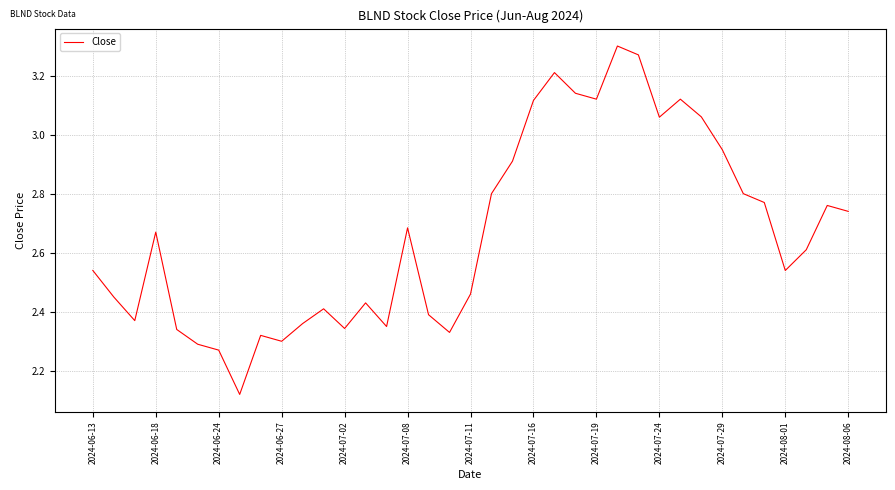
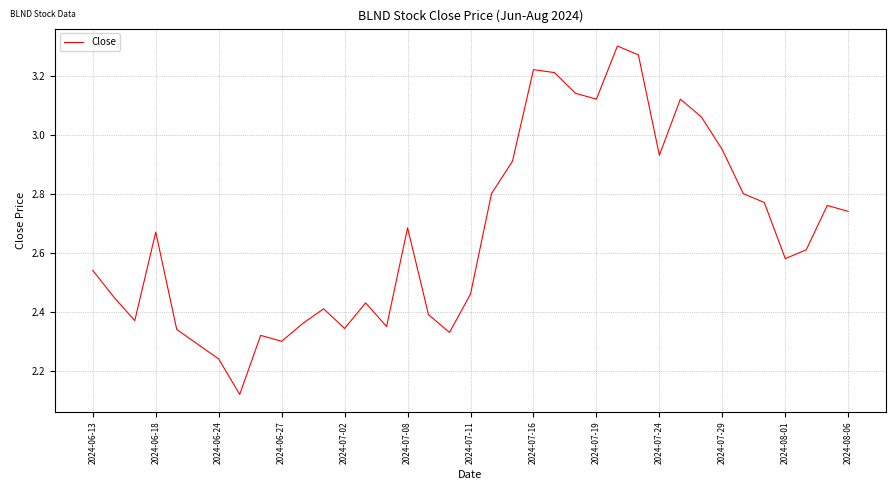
2024-06-24: 2.27 -> 2.24
2024-07-16: 3.12 -> 3.22
2024-07-24: 3.06 -> 2.93
2024-08-01: 2.54 -> 2.58
